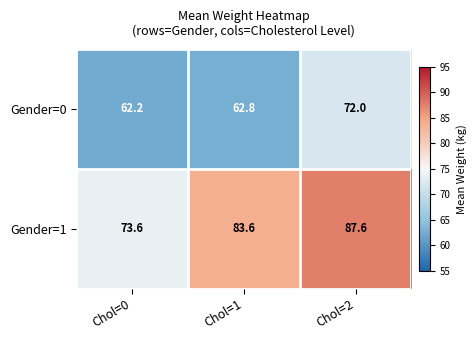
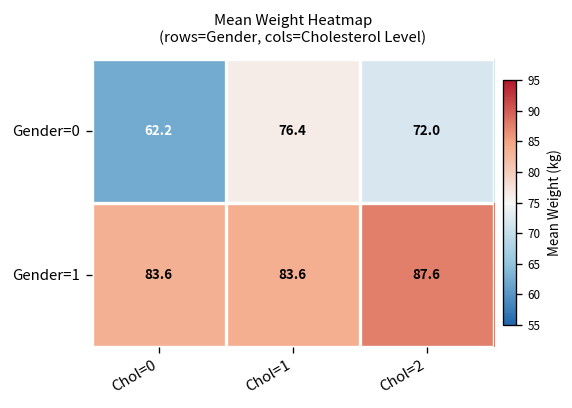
Gender=0, Chol=1: 62.8 -> 76.4
Gender=1, Chol=0: 73.6 -> 83.6
